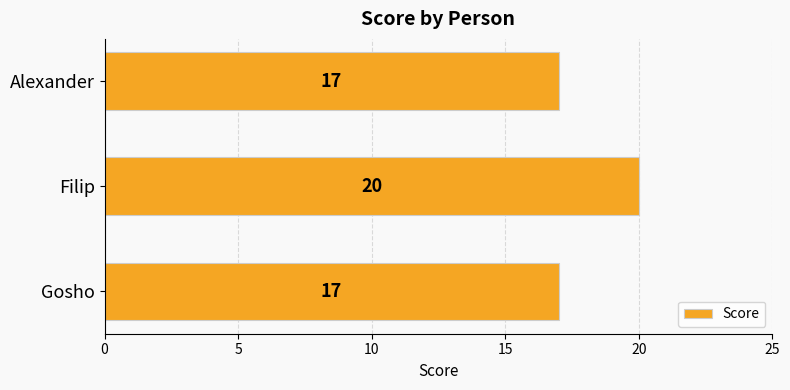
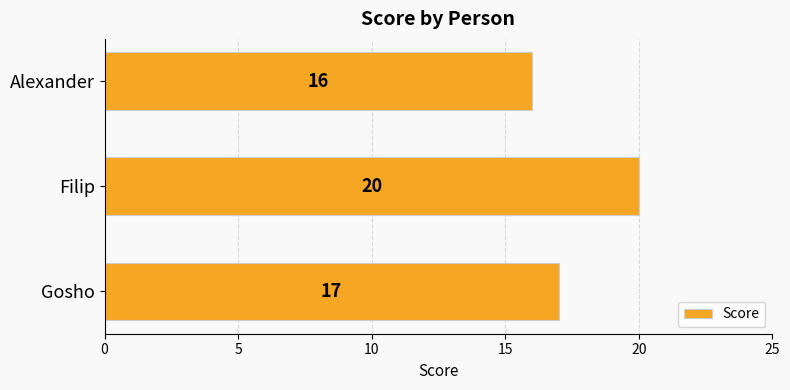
Alexander: 17 -> 16
